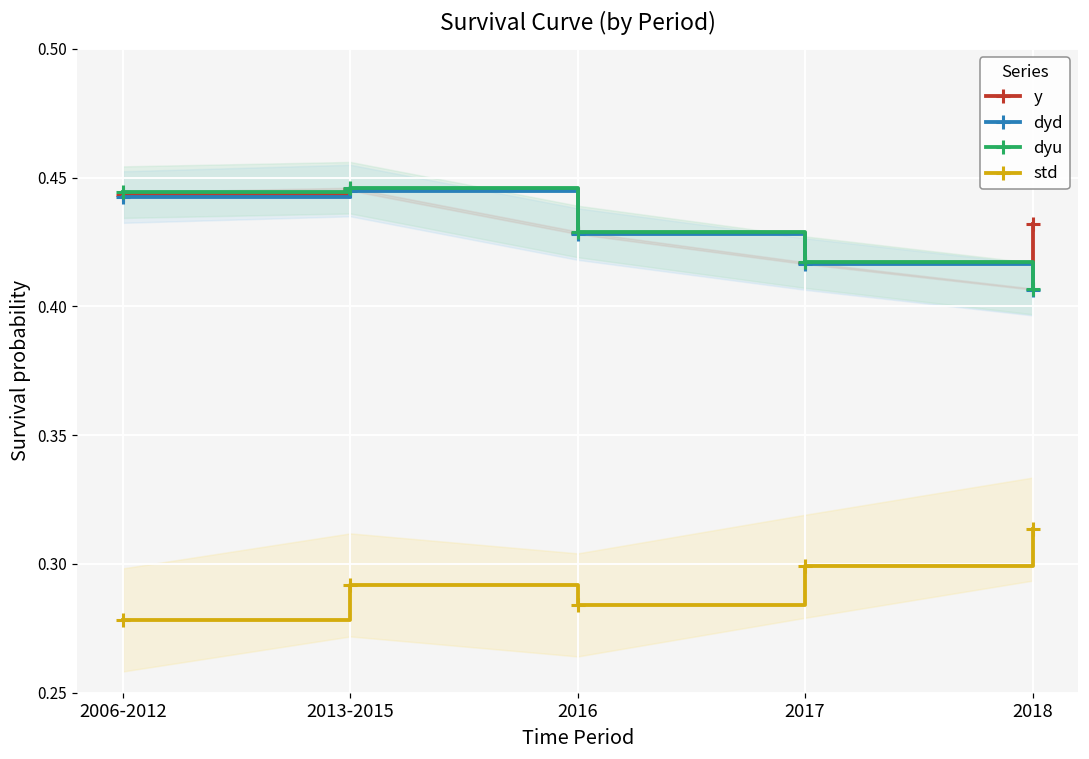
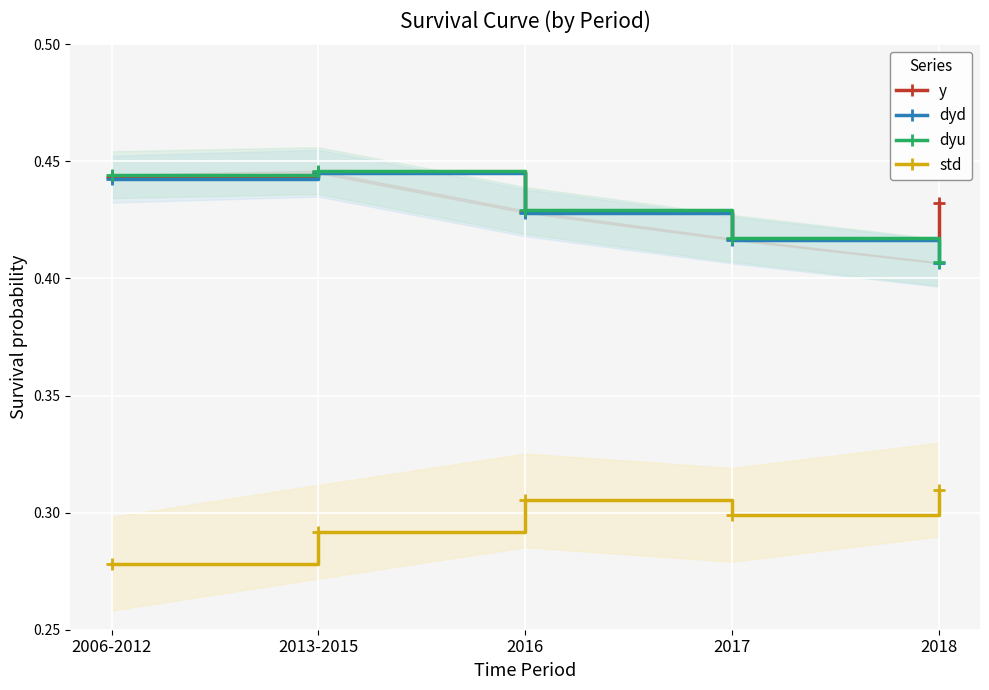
std, 2016: 0.284 -> 0.305
std, 2018: 0.314 -> 0.310
